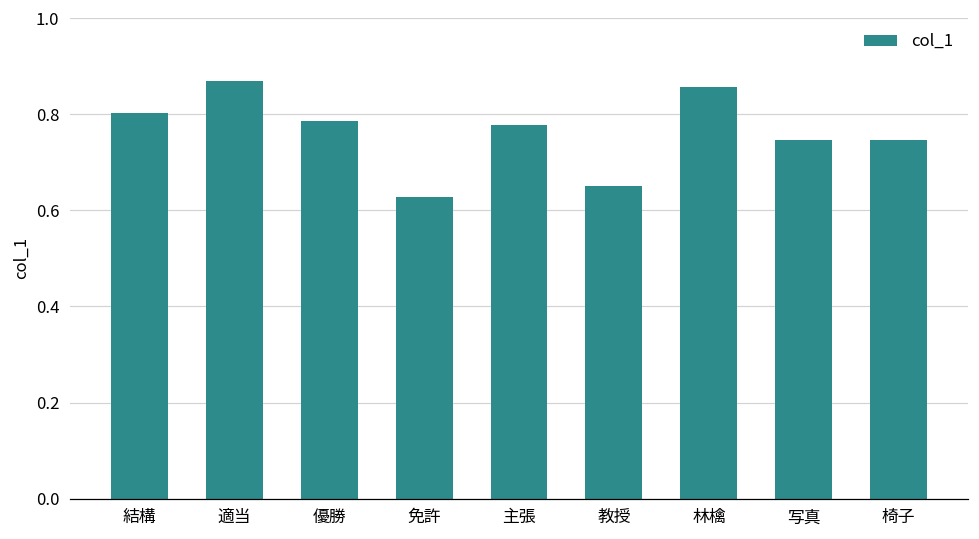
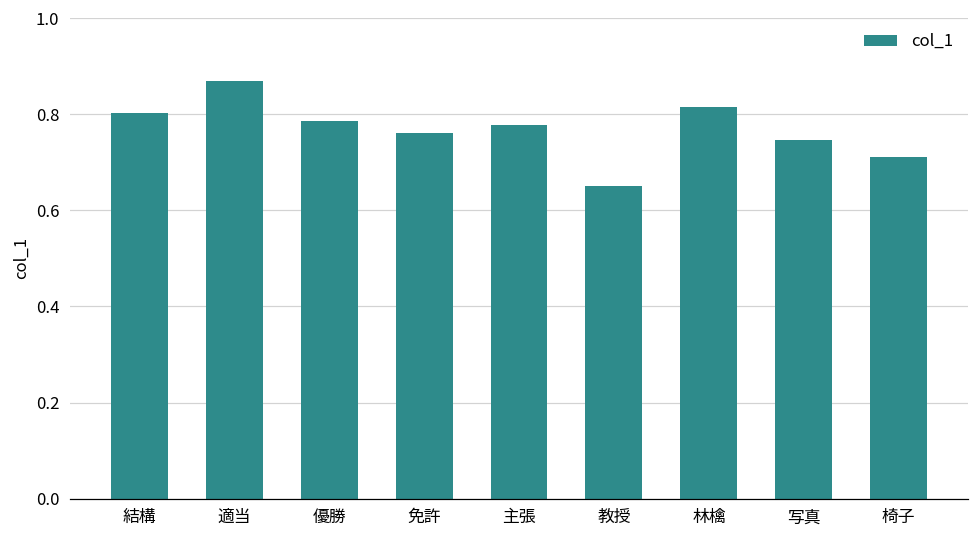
免許: 0.63 -> 0.76
林檎: 0.86 -> 0.82
椅子: 0.75 -> 0.71
